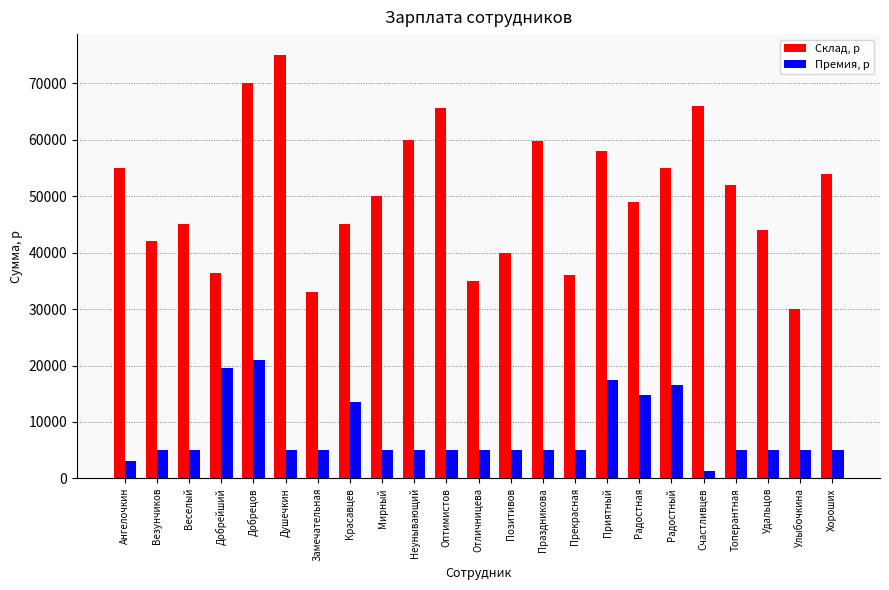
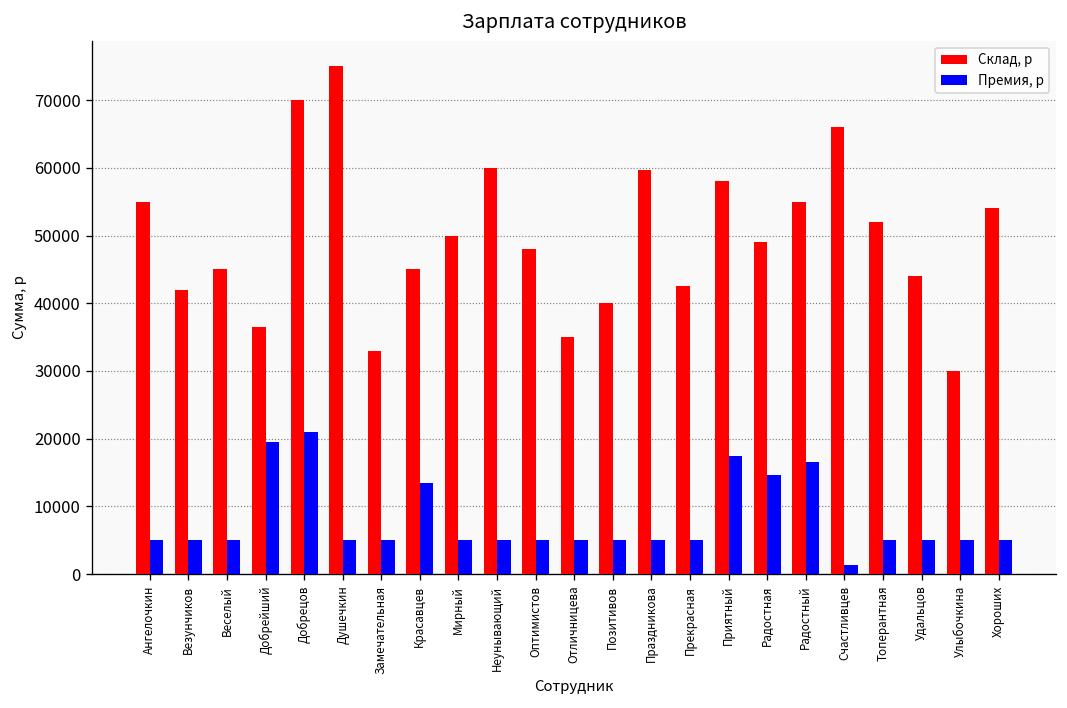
Премия, р, Ангелочкин: 3000 -> 5000
Склад, р, Оптимистов: 66000 -> 48000
Склад, р, Прекрасная: 36000 -> 43000
